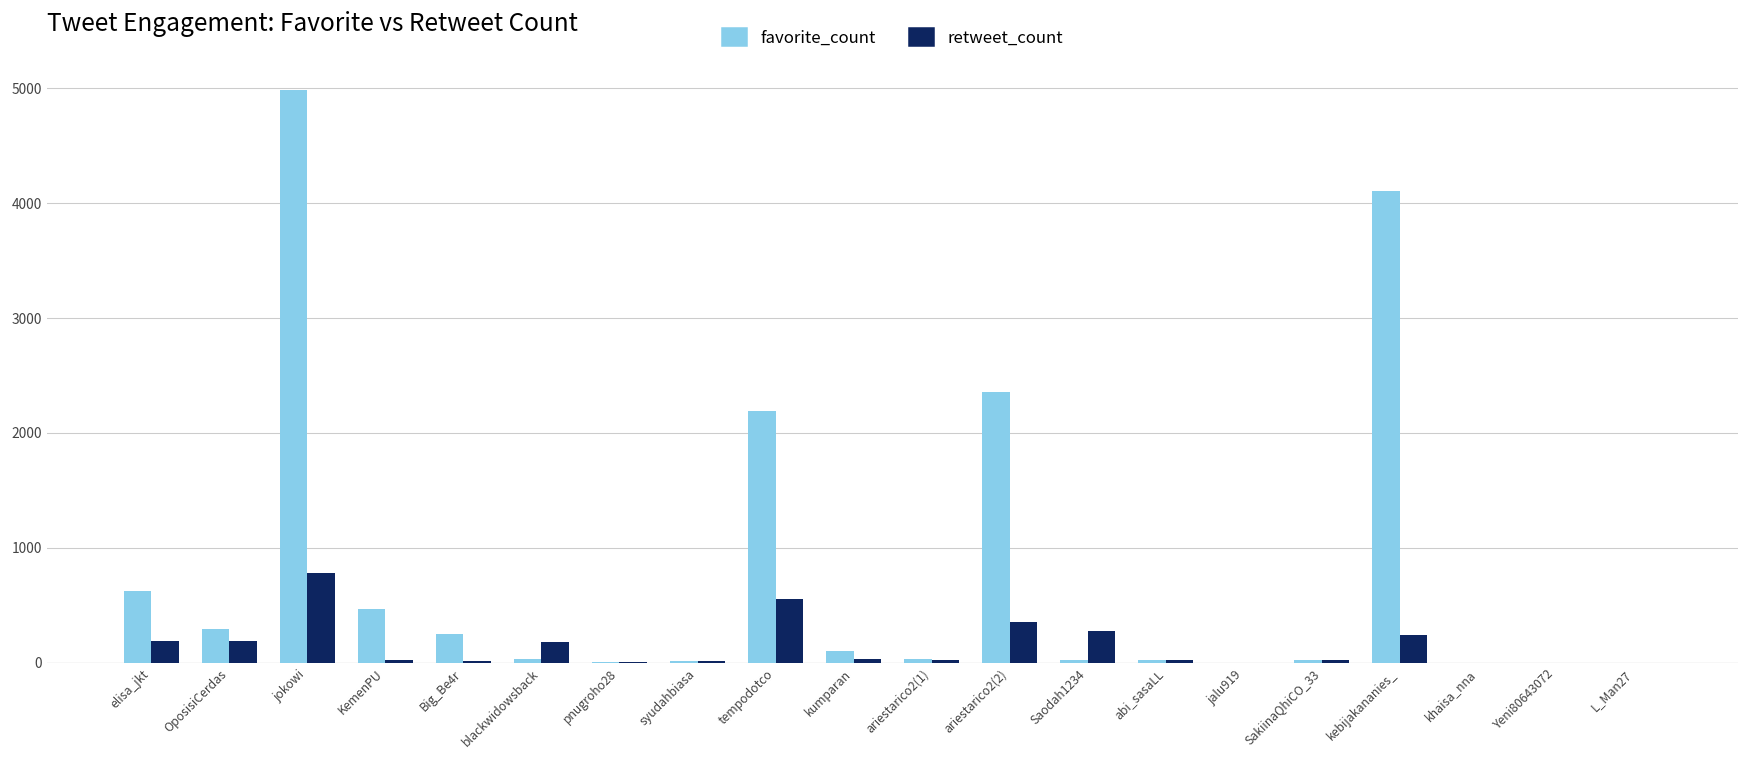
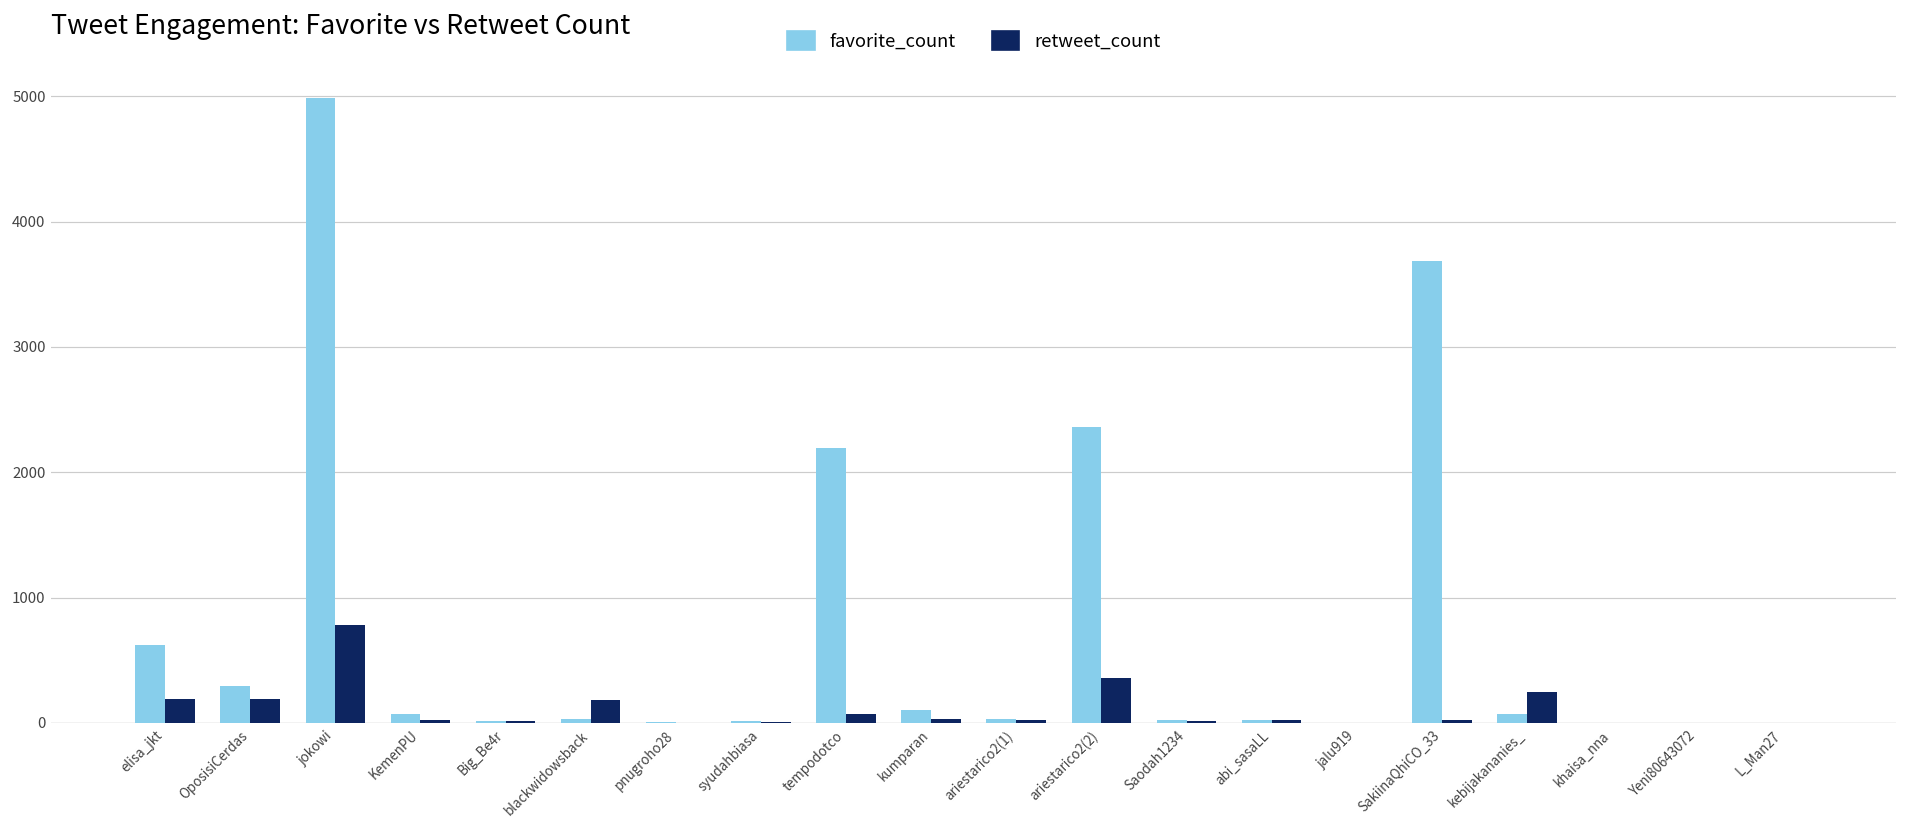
favorite_count, KemenPU: 470 -> 70
favorite_count, Big_Be4r: 250 -> 20
retweet_count, tempodotco: 550 -> 70
retweet_count, Saodah1234: 280 -> 20
favorite_count, SakiinaQhiCO_33: 20 -> 3680
favorite_count, kebijakananies_: 4110 -> 70
